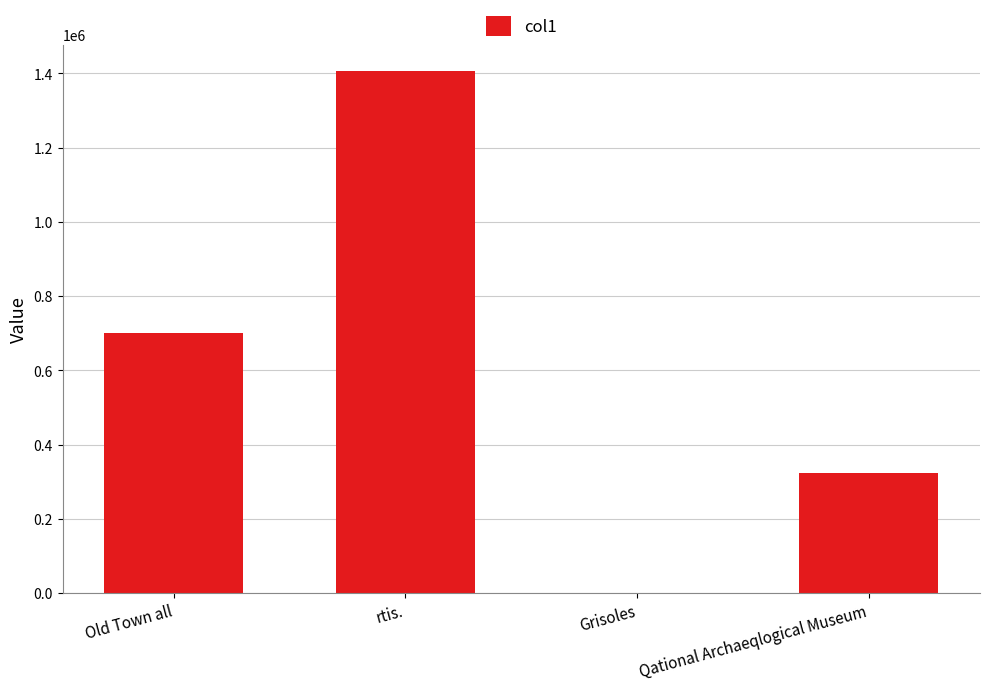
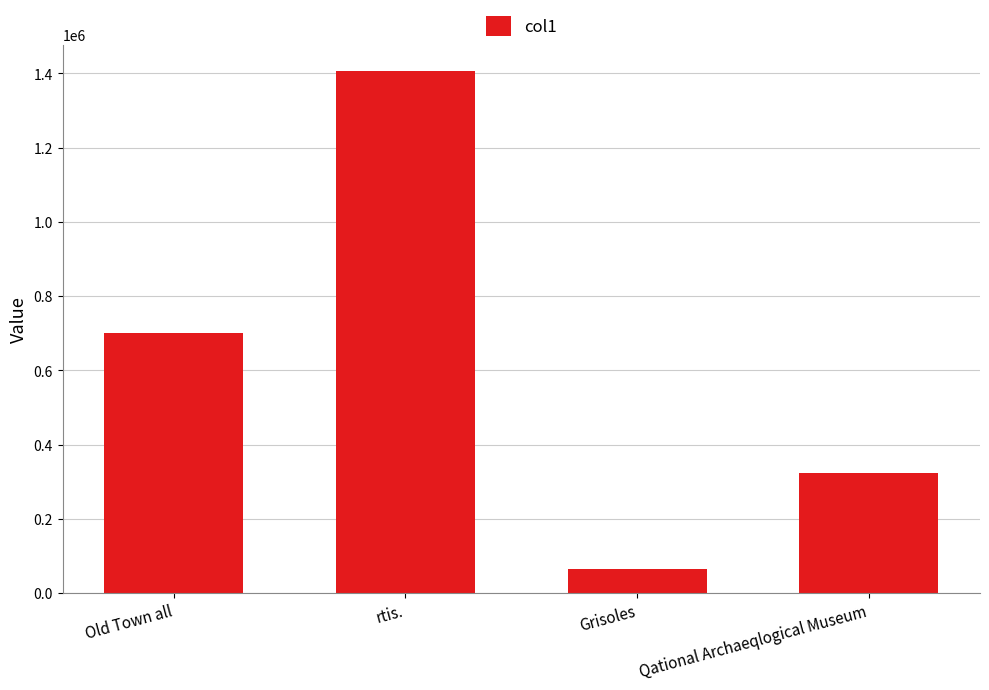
Grisoles: 0 -> 70000
